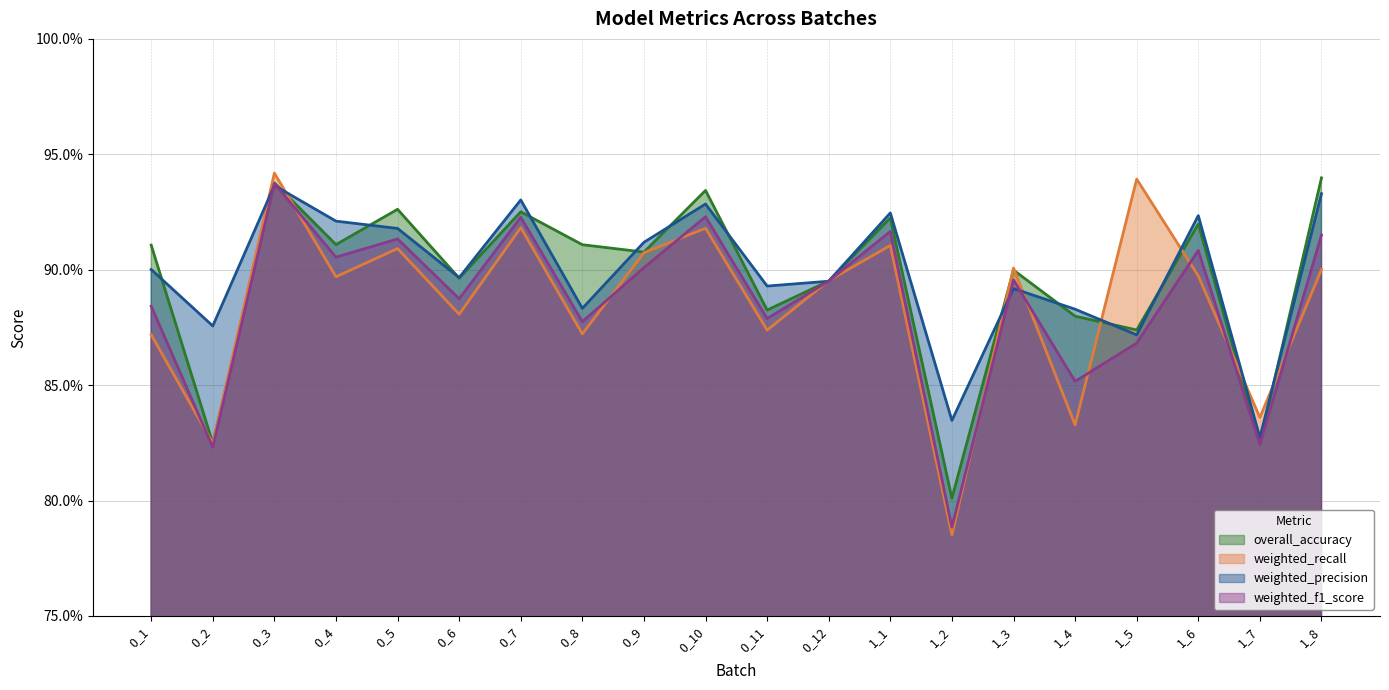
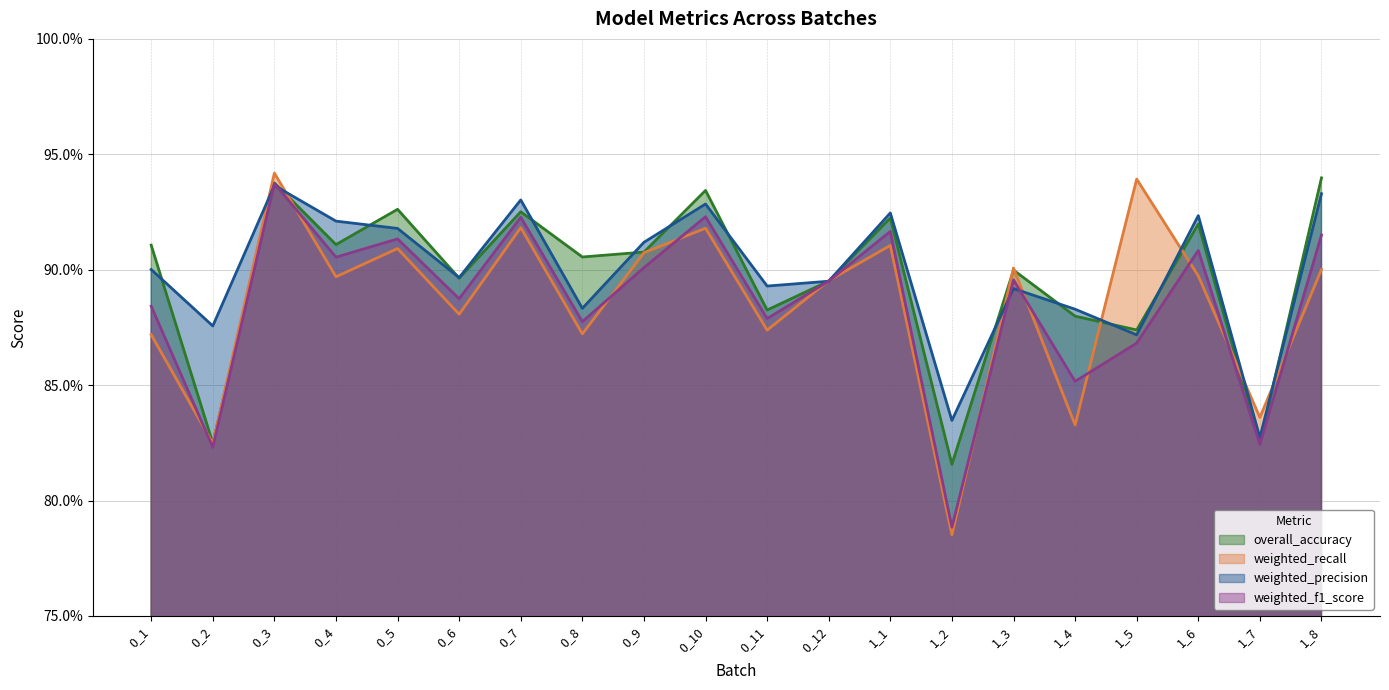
overall_accuracy, 0_8: 91.1% -> 90.6%
overall_accuracy, 1_2: 80.1% -> 81.6%
